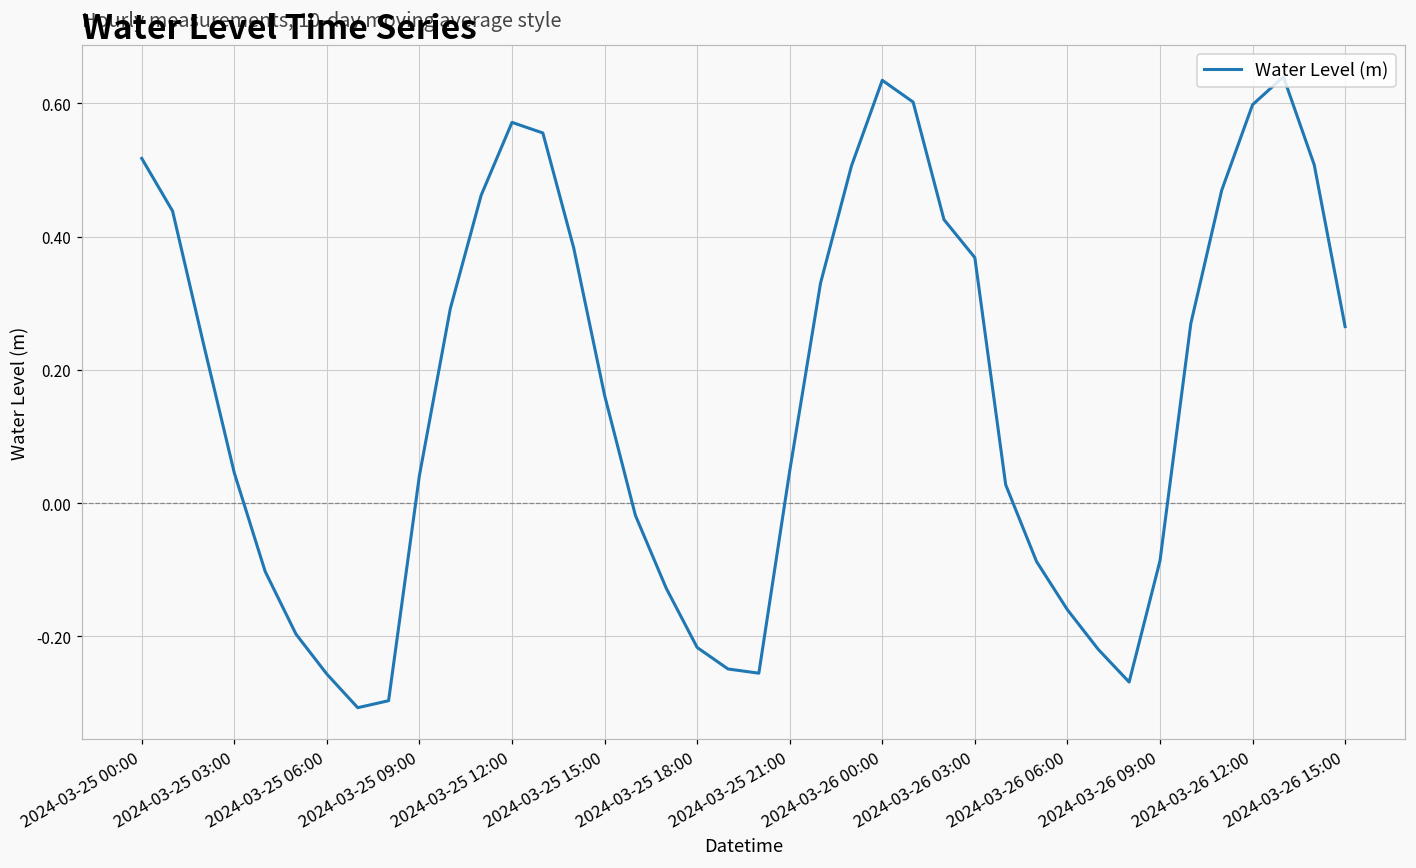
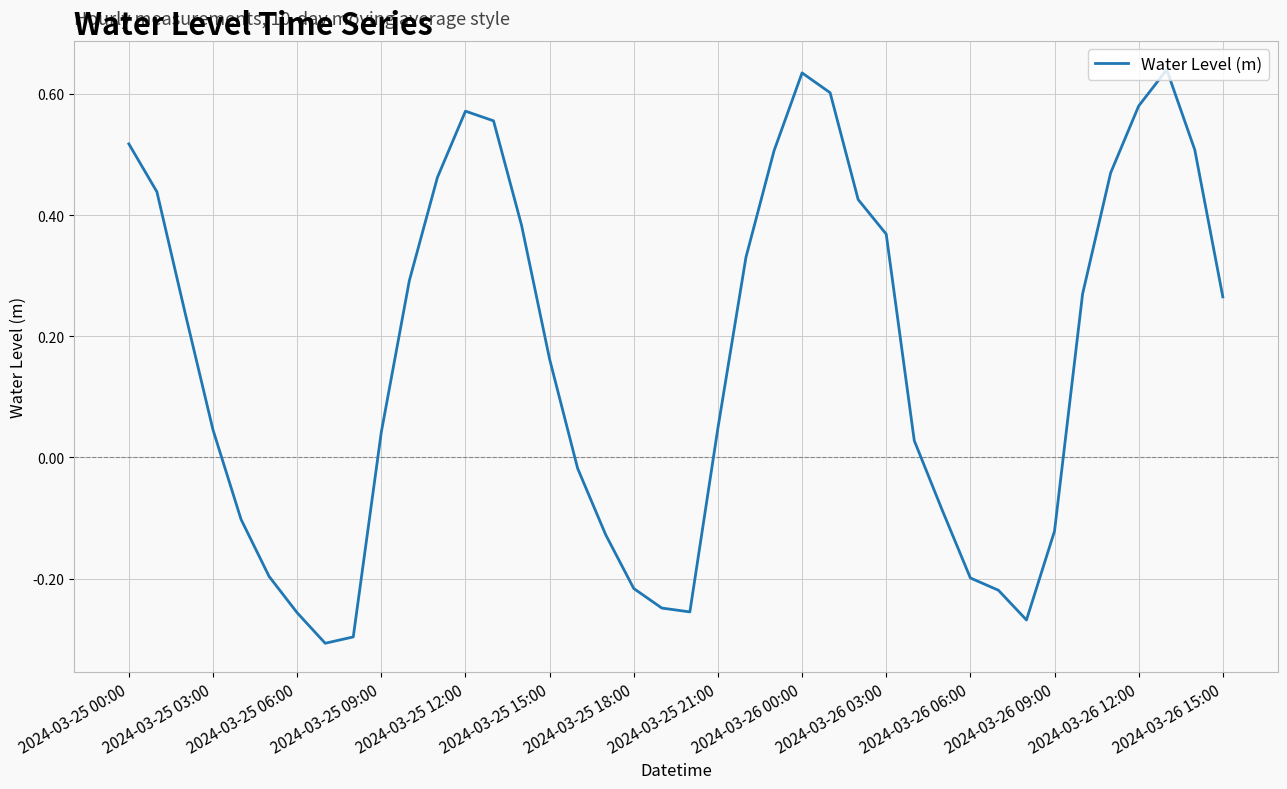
2024-03-26 06:00: -0.16 -> -0.20
2024-03-26 09:00: -0.09 -> -0.12
2024-03-26 12:00: 0.60 -> 0.58
